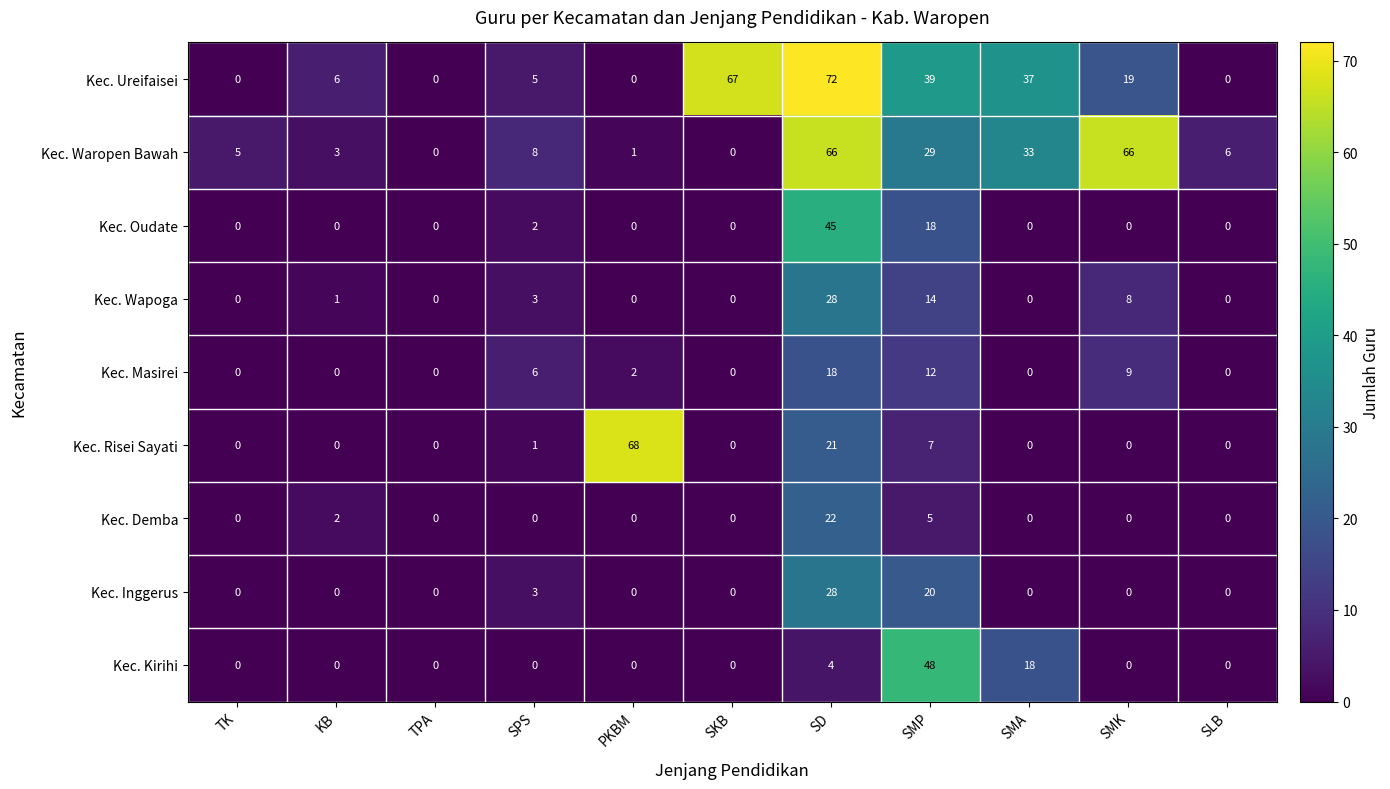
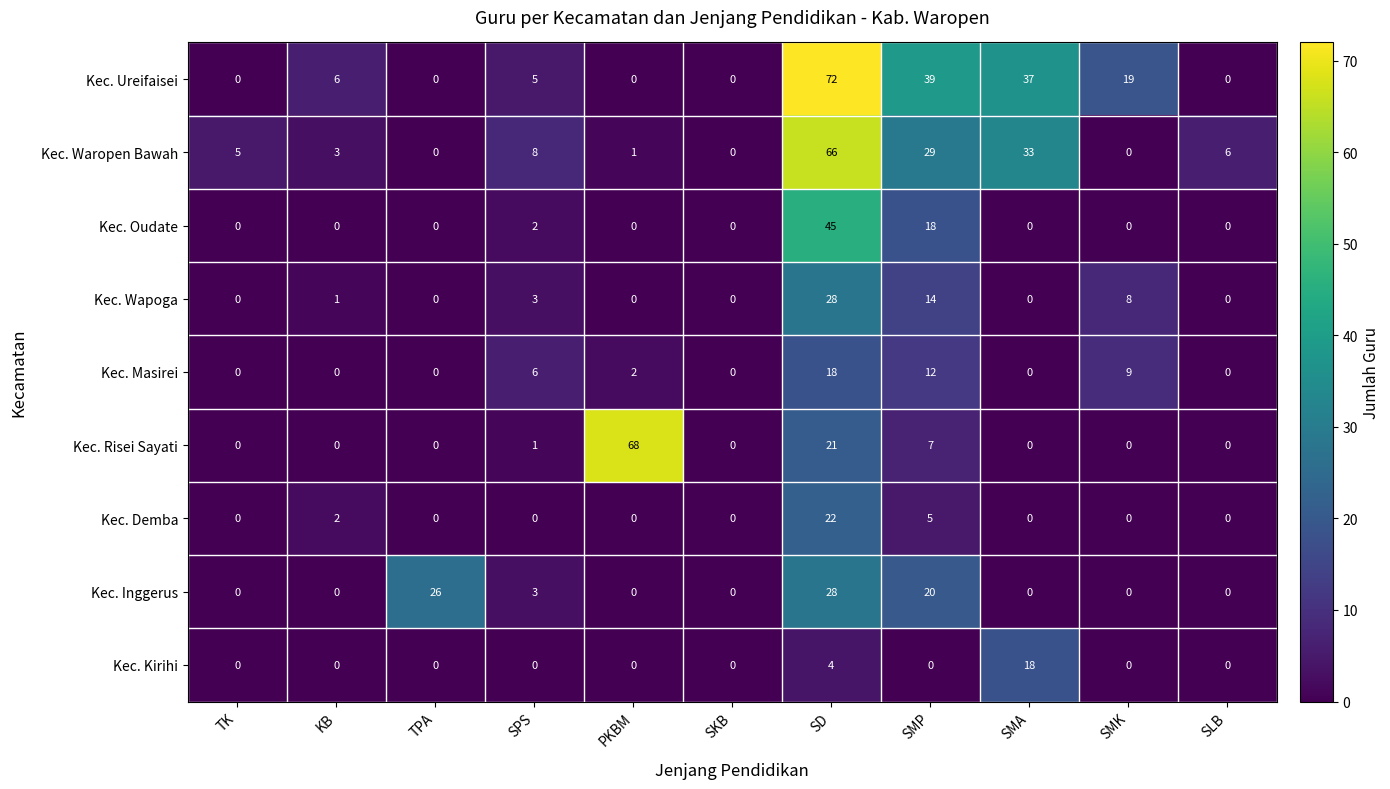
Kec. Ureifaisei, SKB: 67 -> 0
Kec. Waropen Bawah, SMK: 66 -> 0
Kec. Inggerus, TPA: 0 -> 26
Kec. Kirihi, SMP: 48 -> 0
